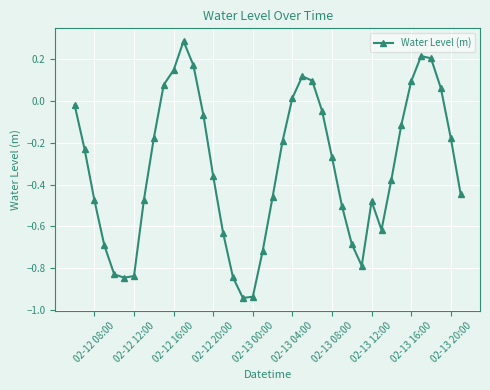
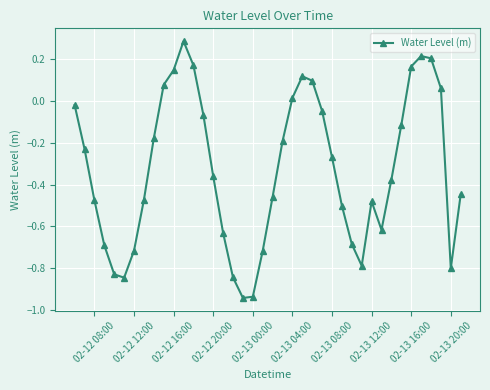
02-12 12:00: -0.84 -> -0.72
02-13 16:00: 0.10 -> 0.17
02-13 20:00: -0.18 -> -0.80
